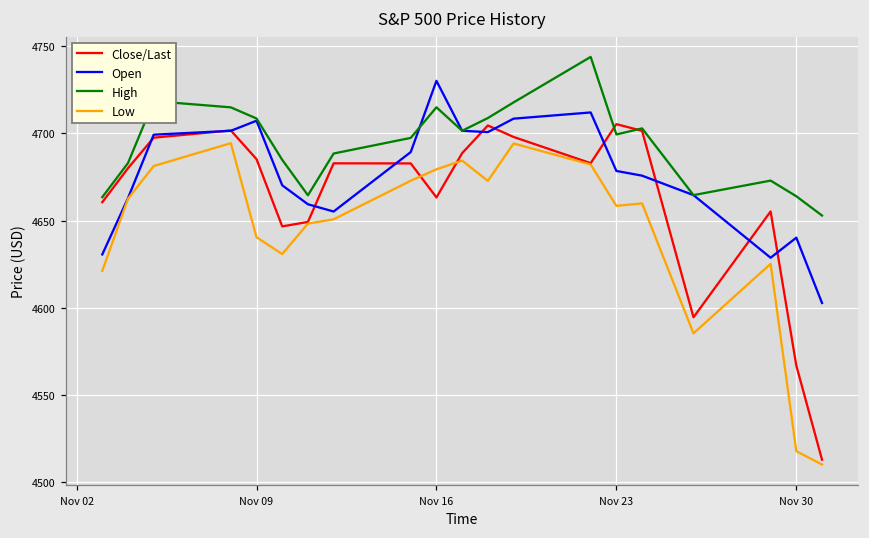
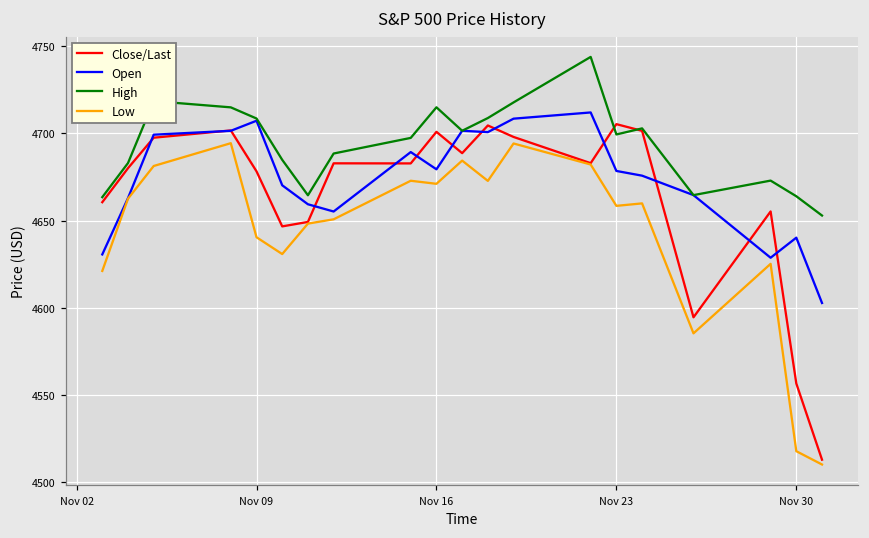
Close/Last, Nov 09: 4685 -> 4678
Close/Last, Nov 16: 4663 -> 4701
Open, Nov 16: 4730 -> 4679
Low, Nov 16: 4679 -> 4671
Close/Last, Nov 30: 4567 -> 4557
